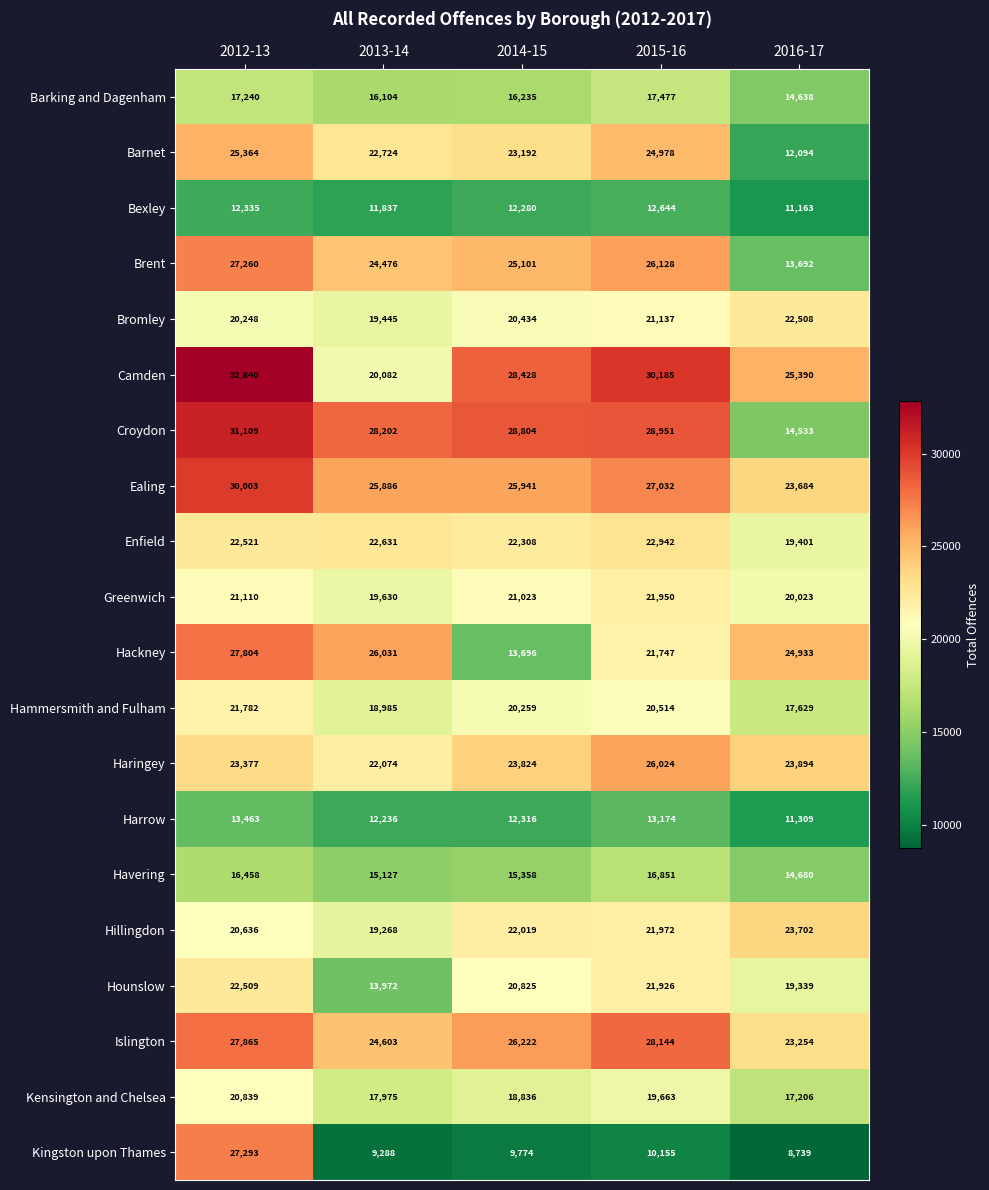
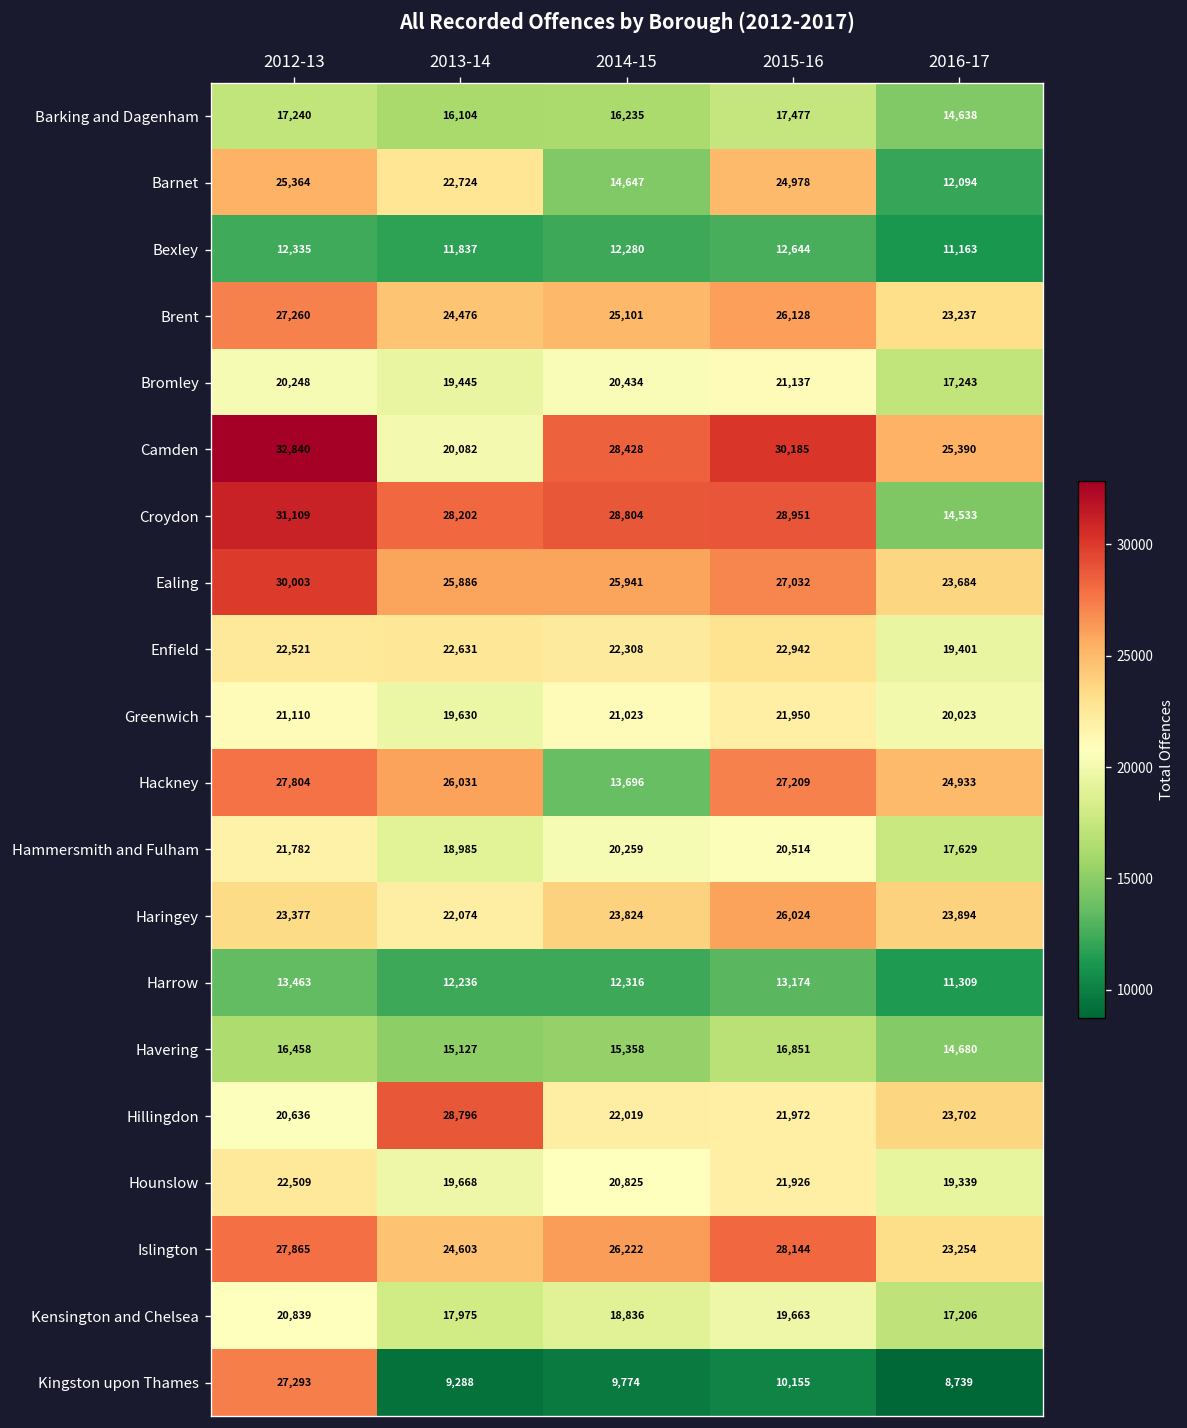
Barnet, 2014-15: 23,192 -> 14,647
Brent, 2016-17: 13,692 -> 23,237
Bromley, 2016-17: 22,508 -> 17,243
Hackney, 2015-16: 21,747 -> 27,209
Hillingdon, 2013-14: 19,268 -> 28,796
Hounslow, 2013-14: 13,972 -> 19,668
